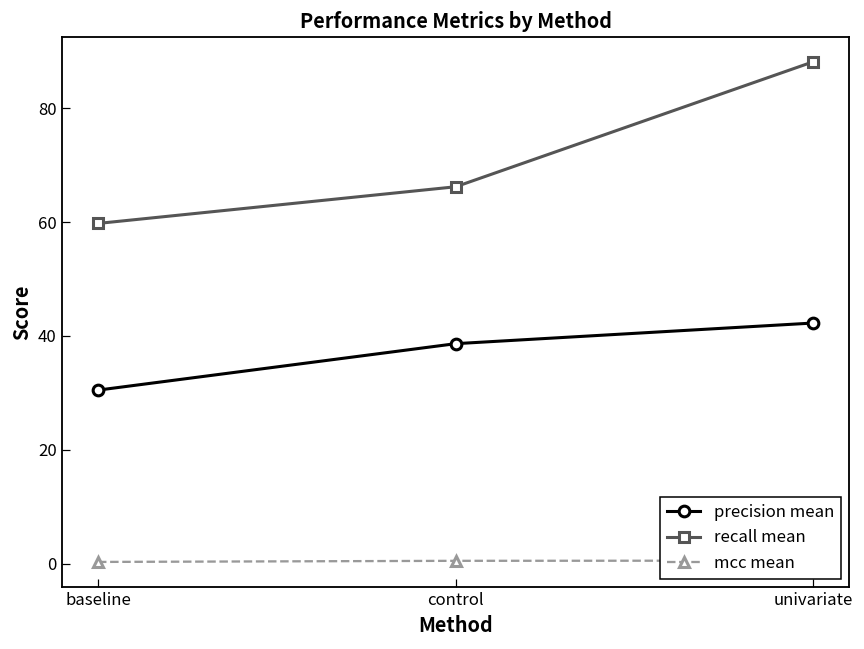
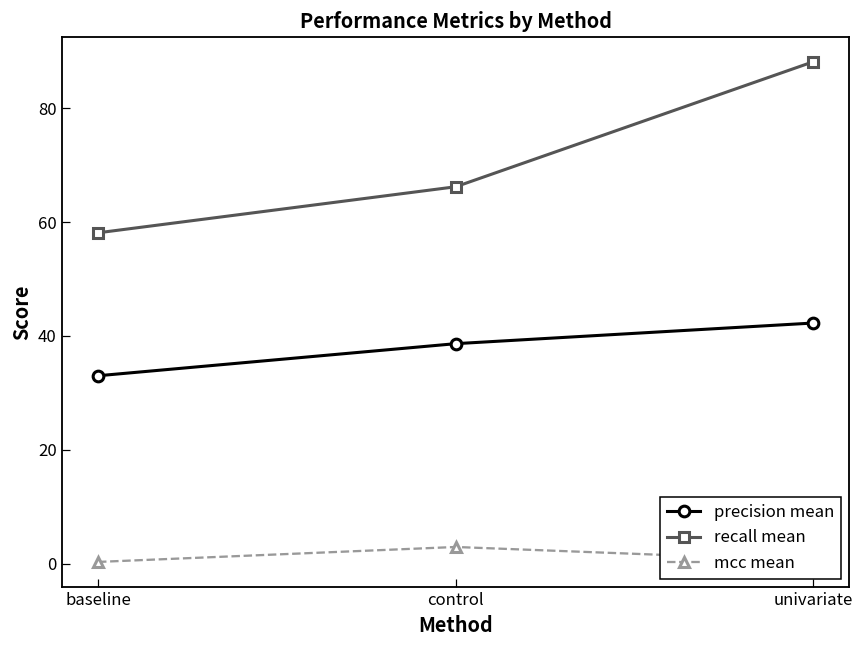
precision mean, baseline: 30 -> 33
recall mean, baseline: 60 -> 58
mcc mean, control: 1 -> 3
